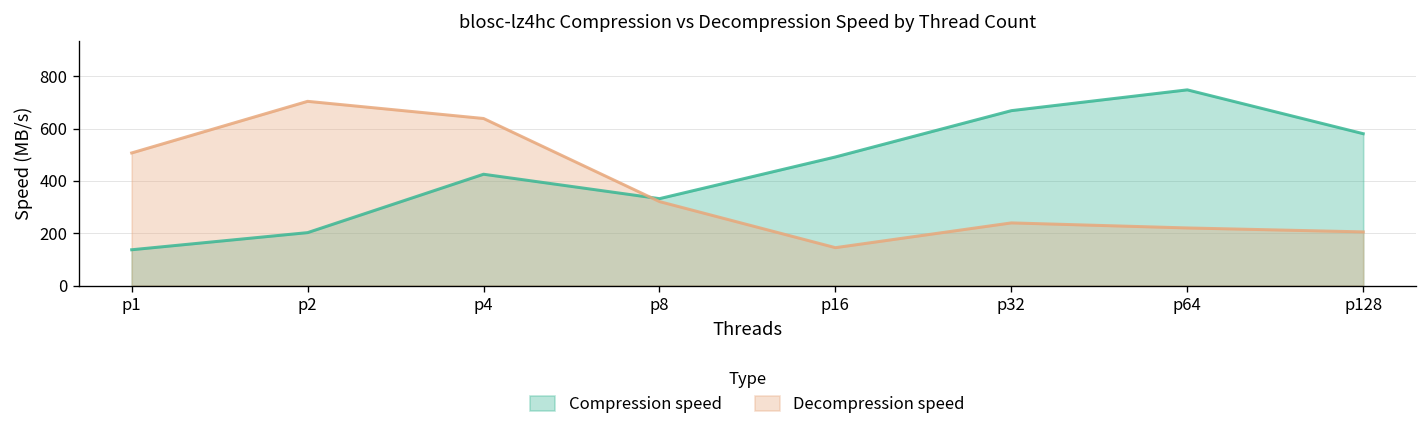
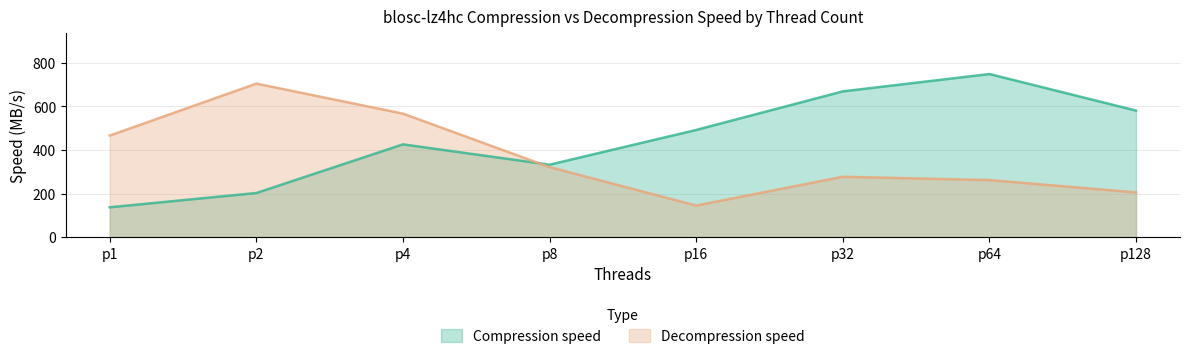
Decompression speed, p1: 510 -> 470
Decompression speed, p4: 640 -> 570
Decompression speed, p32: 240 -> 280
Decompression speed, p64: 220 -> 260
